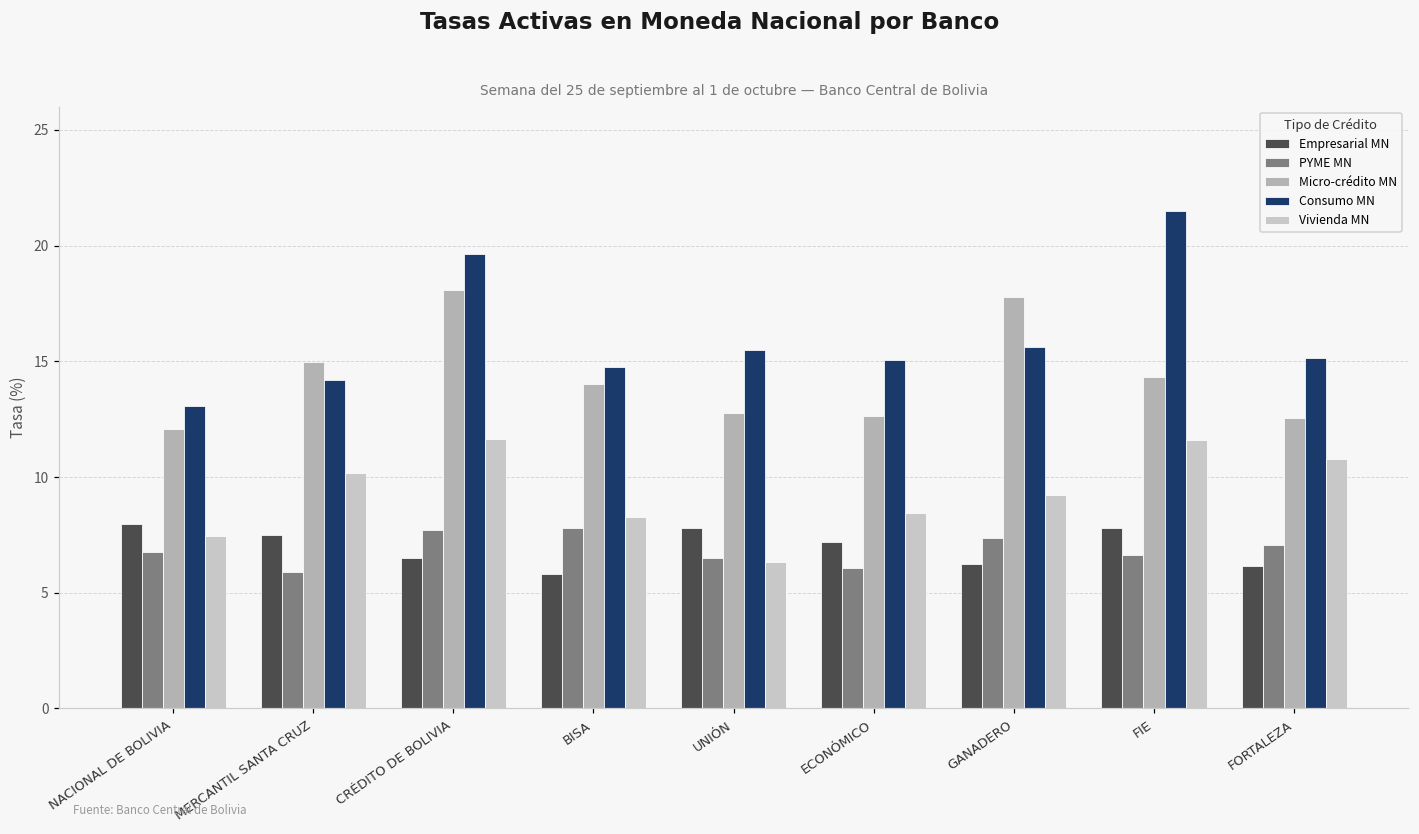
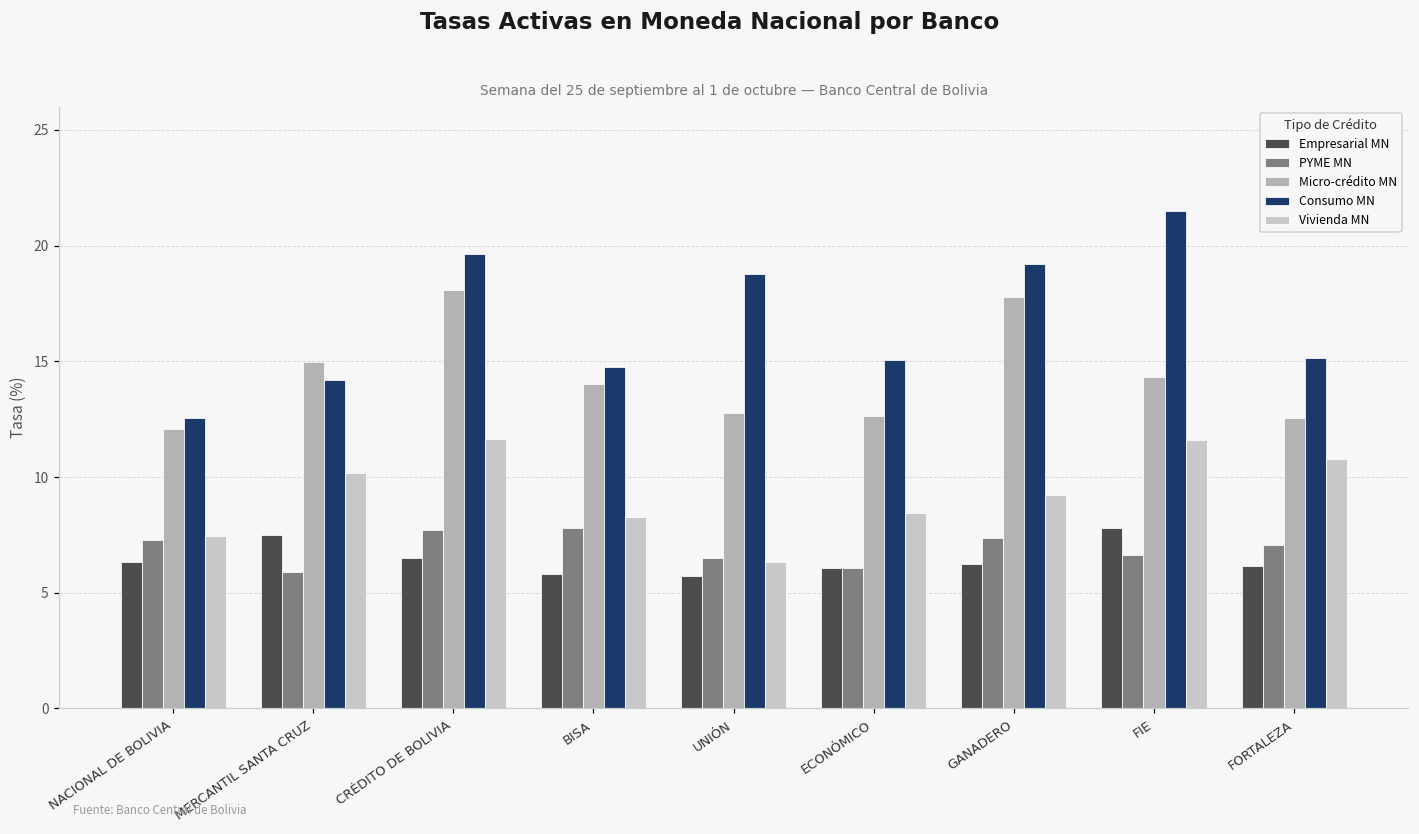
Empresarial MN, NACIONAL DE BOLIVIA: 8.0 -> 6.3
PYME MN, NACIONAL DE BOLIVIA: 6.8 -> 7.3
Consumo MN, NACIONAL DE BOLIVIA: 13.1 -> 12.6
Empresarial MN, UNIÓN: 7.8 -> 5.7
Consumo MN, UNIÓN: 15.5 -> 18.8
Empresarial MN, ECONÓMICO: 7.2 -> 6.1
Consumo MN, GANADERO: 15.6 -> 19.2
